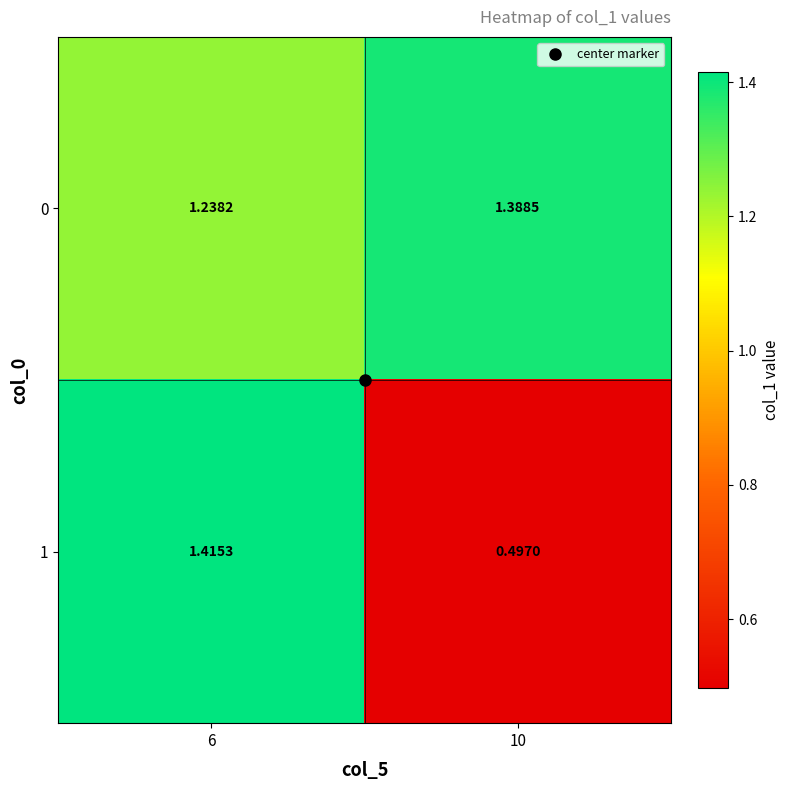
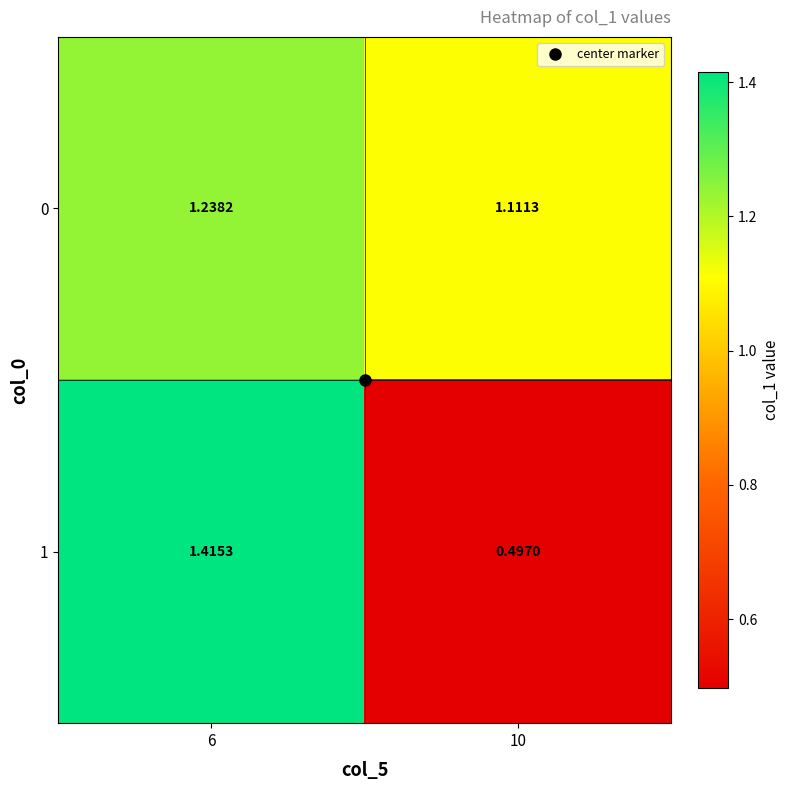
0, 10: 1.3885 -> 1.1113
